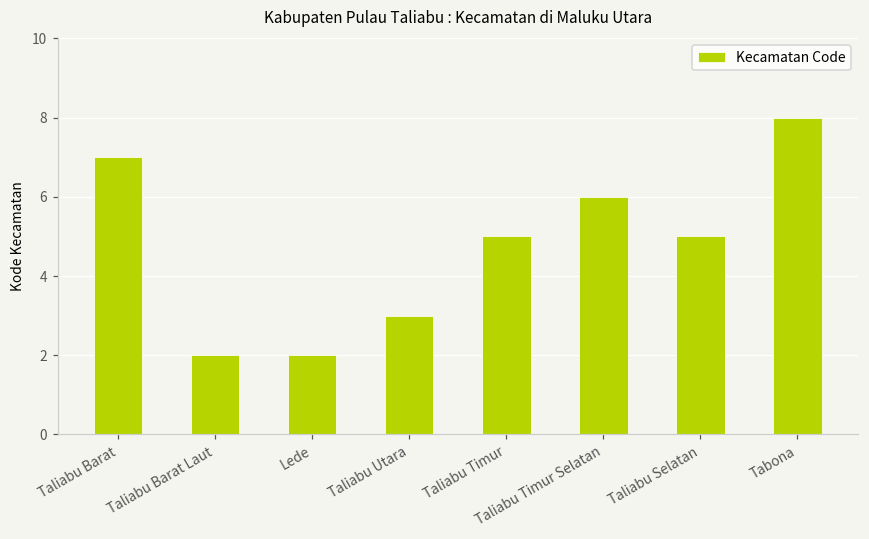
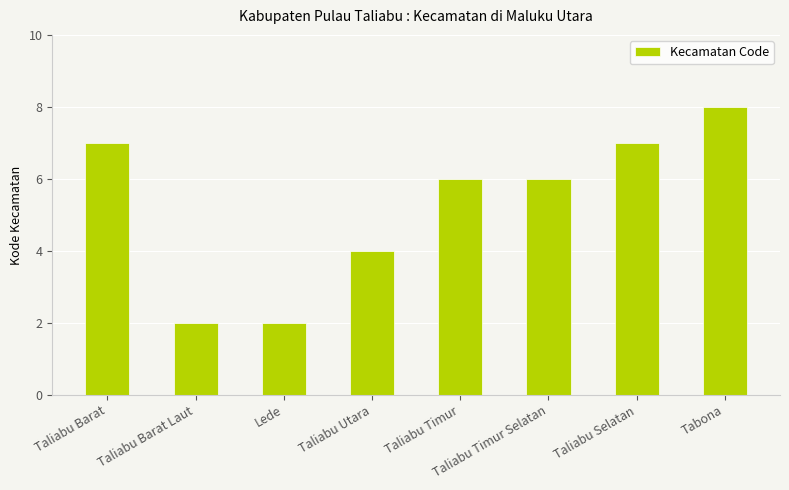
Taliabu Utara: 3 -> 4
Taliabu Timur: 5 -> 6
Taliabu Selatan: 5 -> 7
